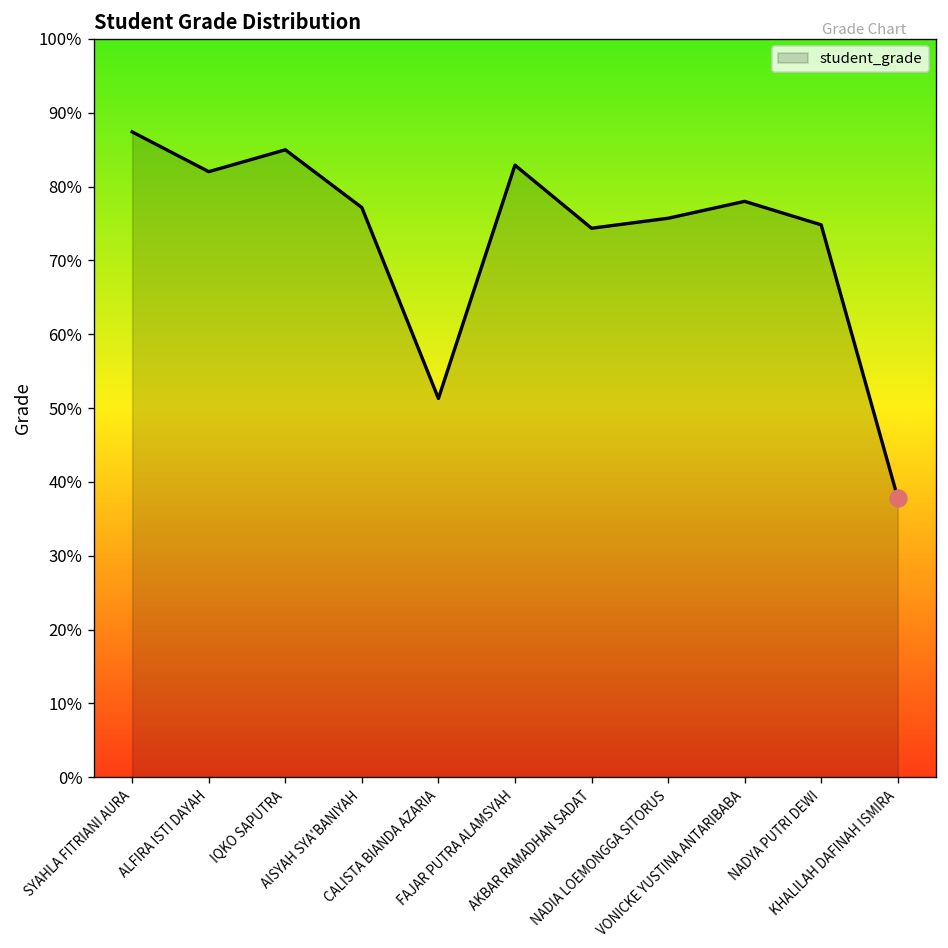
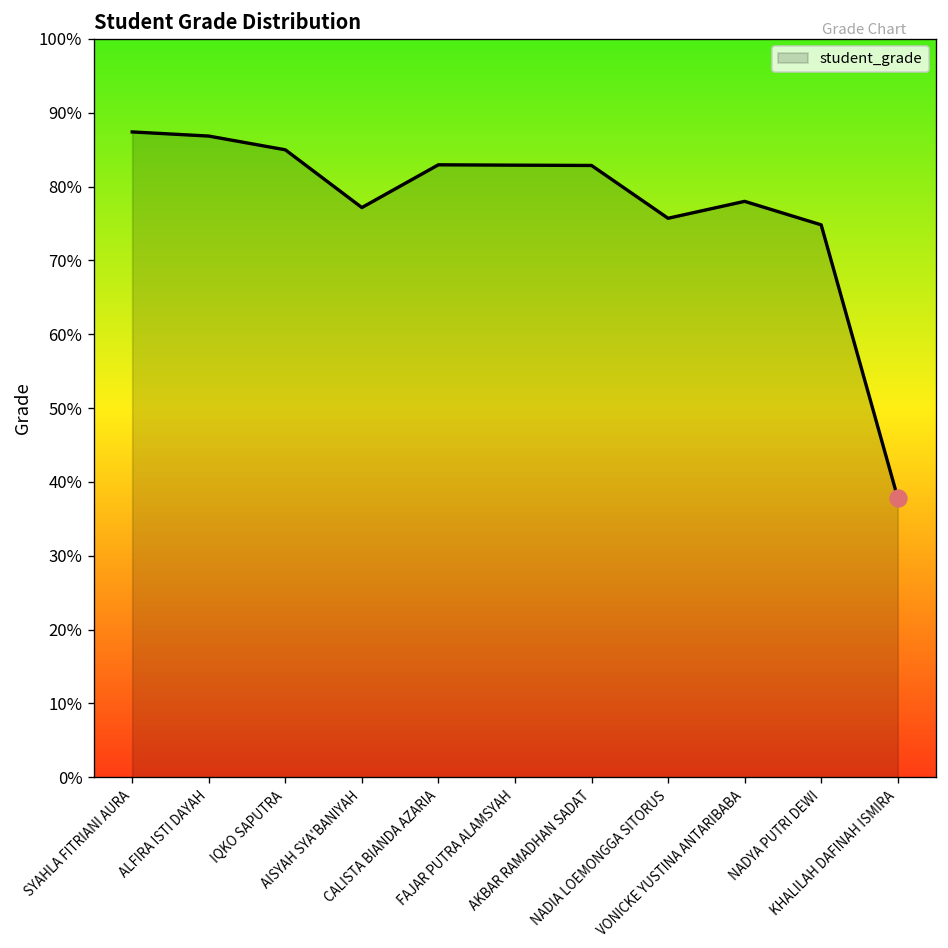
student_grade, ALFIRA ISTI DAYAH: 82% -> 87%
student_grade, CALISTA BIANDA AZARIA: 51% -> 83%
student_grade, AKBAR RAMADHAN SADAT: 74% -> 83%
